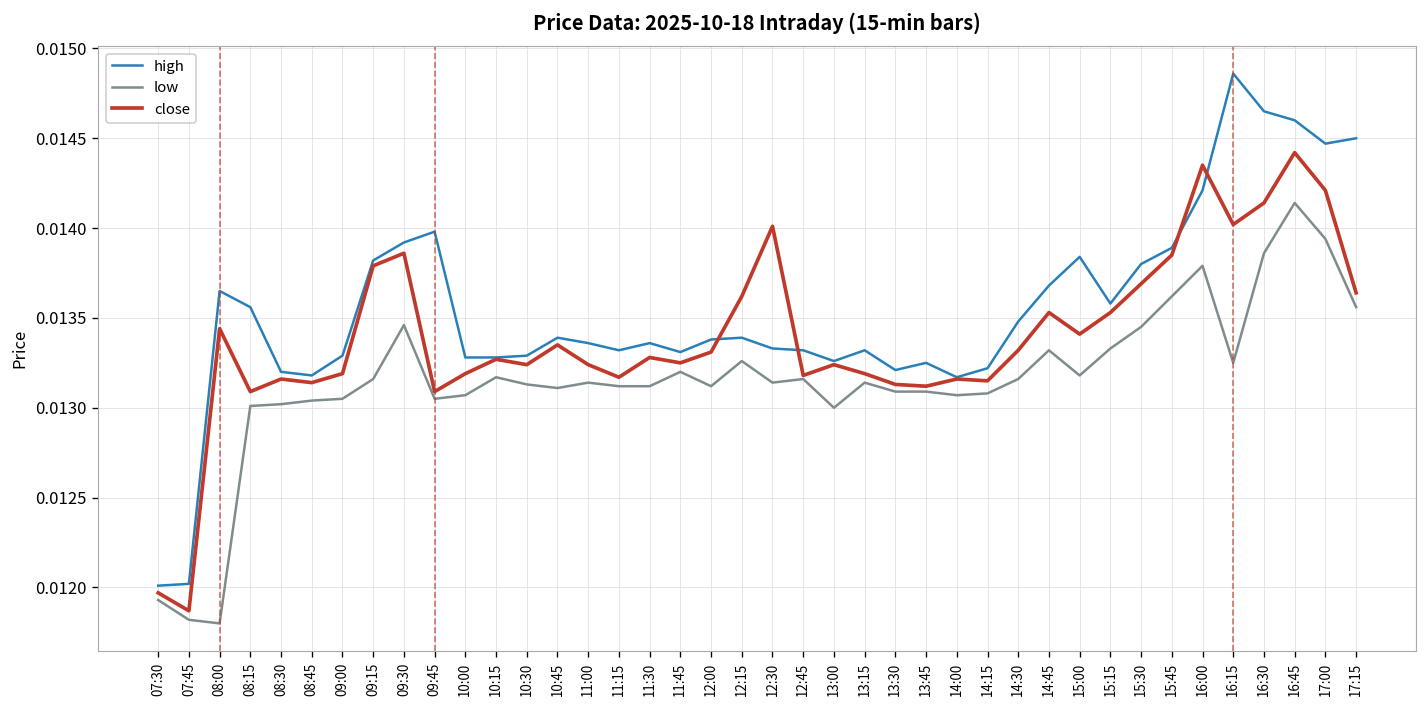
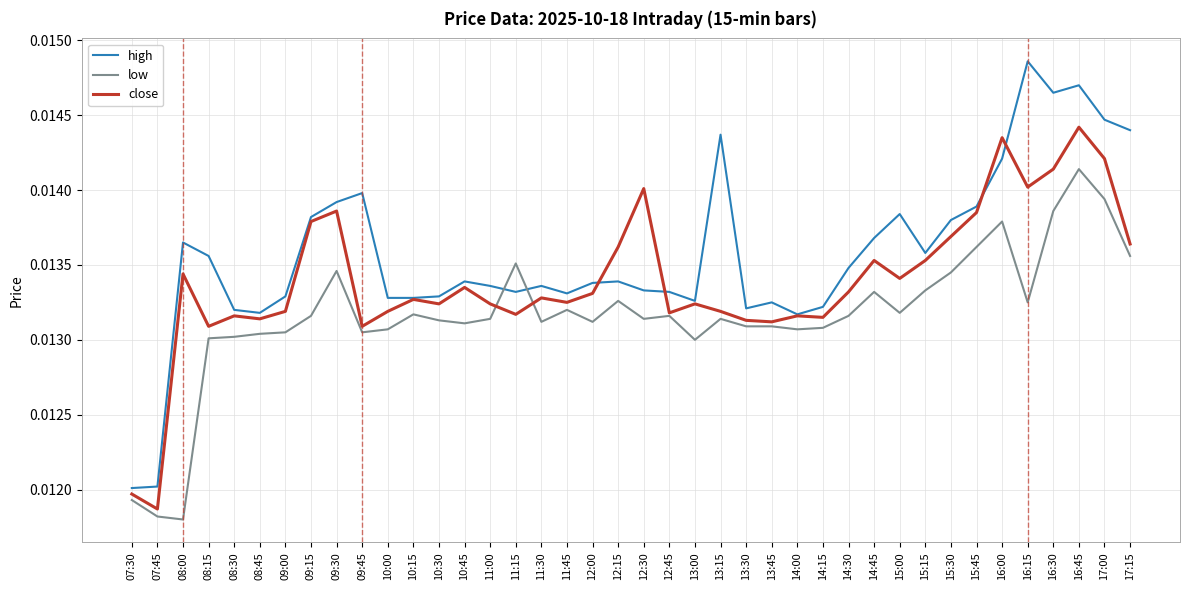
low, 11:15: 0.01312 -> 0.01351
high, 13:15: 0.01332 -> 0.01437
high, 16:45: 0.0146 -> 0.0147
high, 17:15: 0.0145 -> 0.0144
